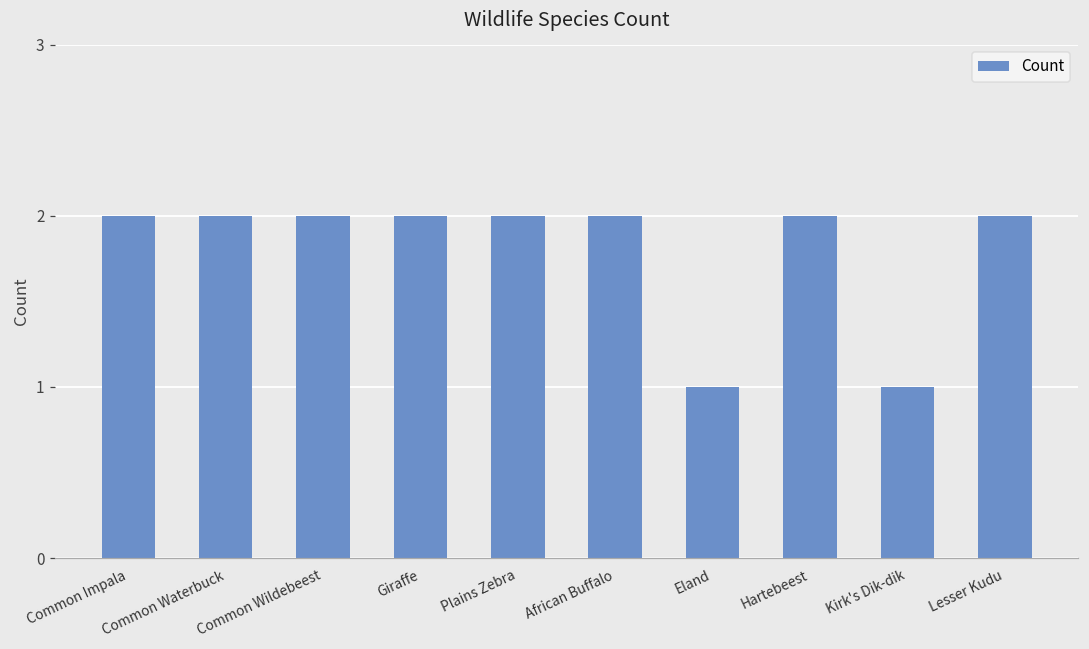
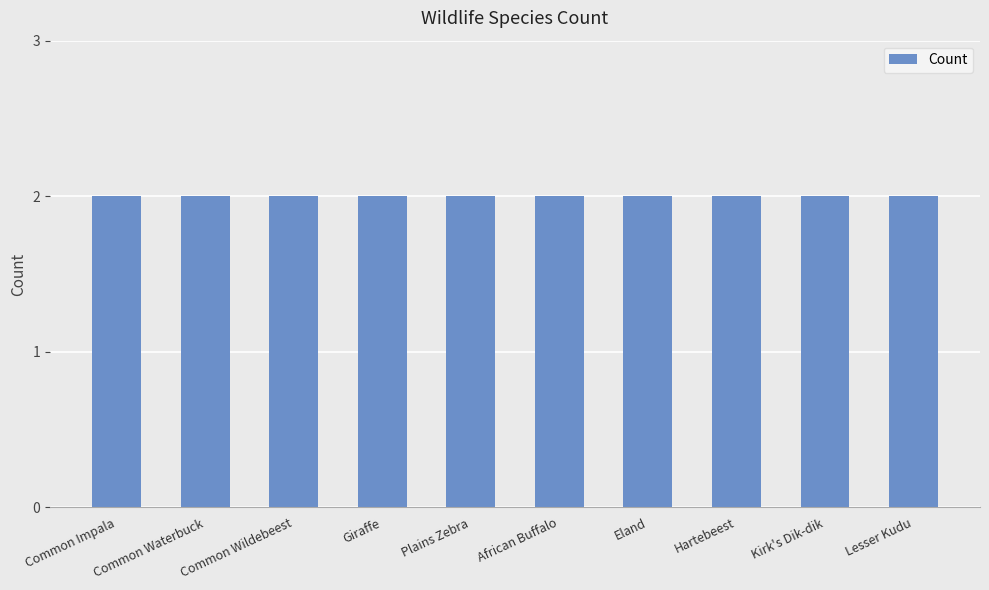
Eland: 1 -> 2
Kirk's Dik-dik: 1 -> 2
